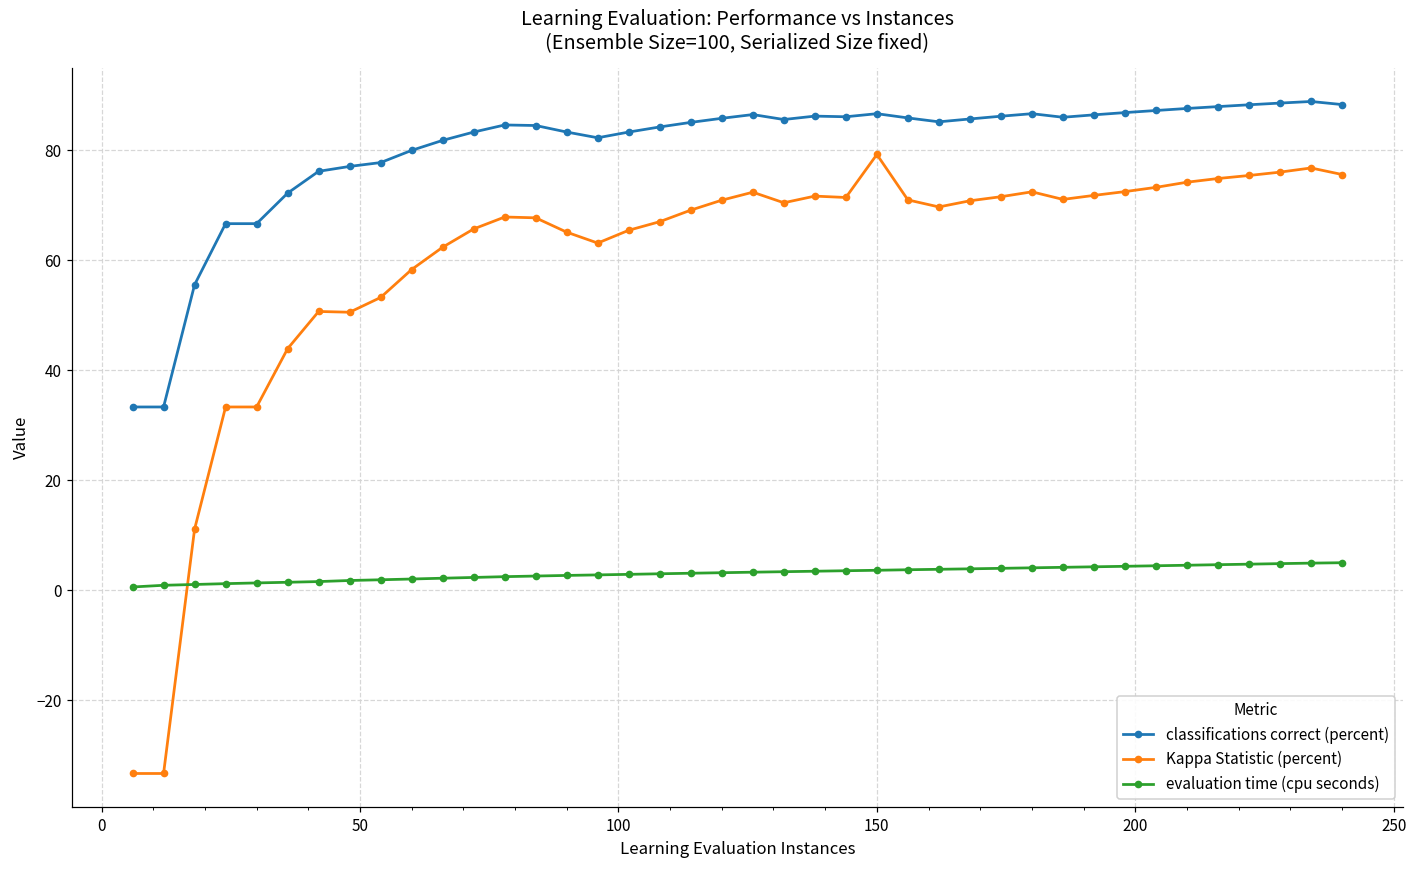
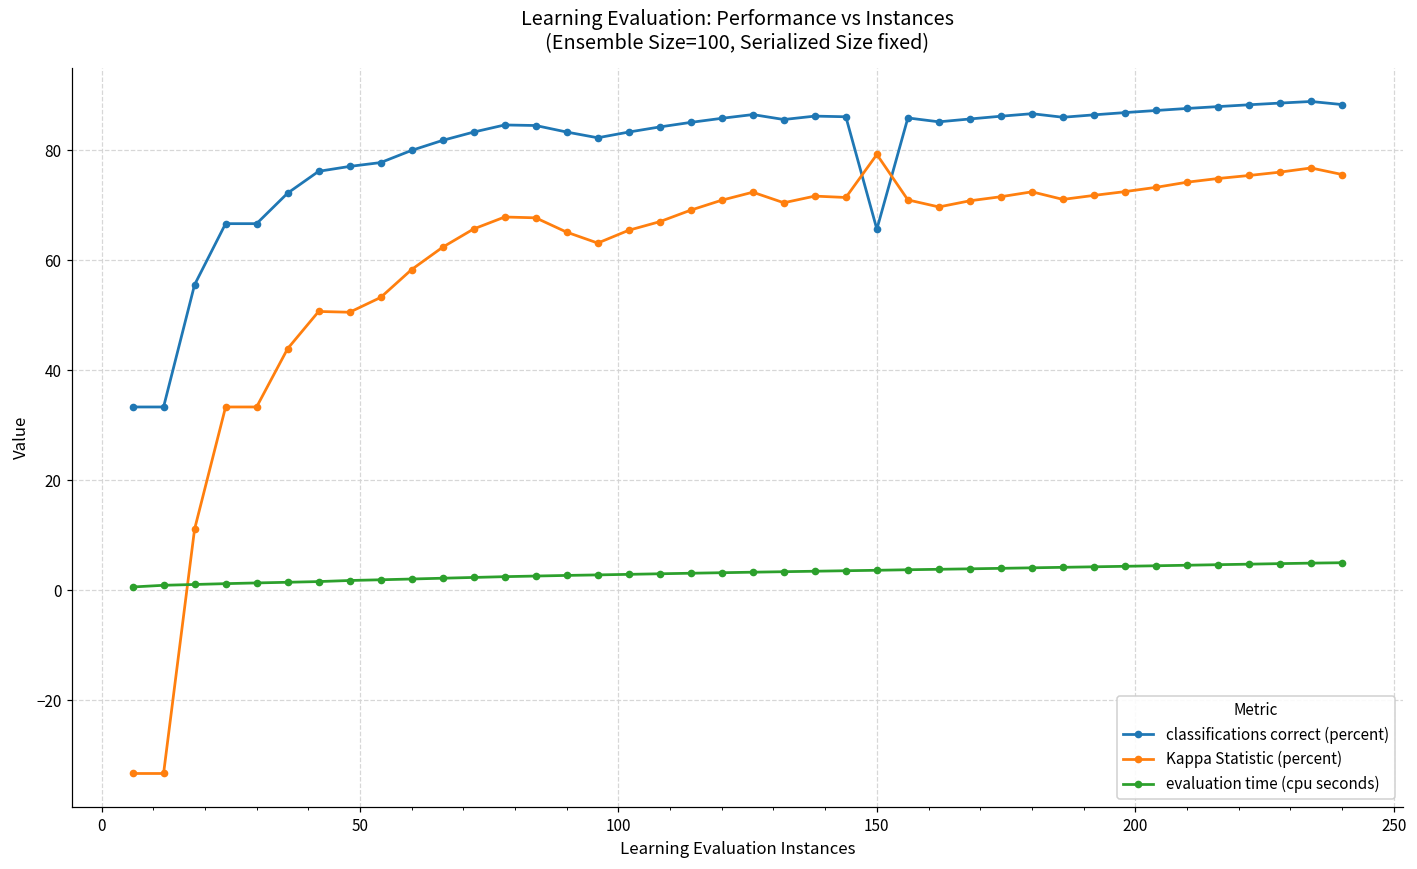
classifications correct (percent), 150: 87 -> 66
